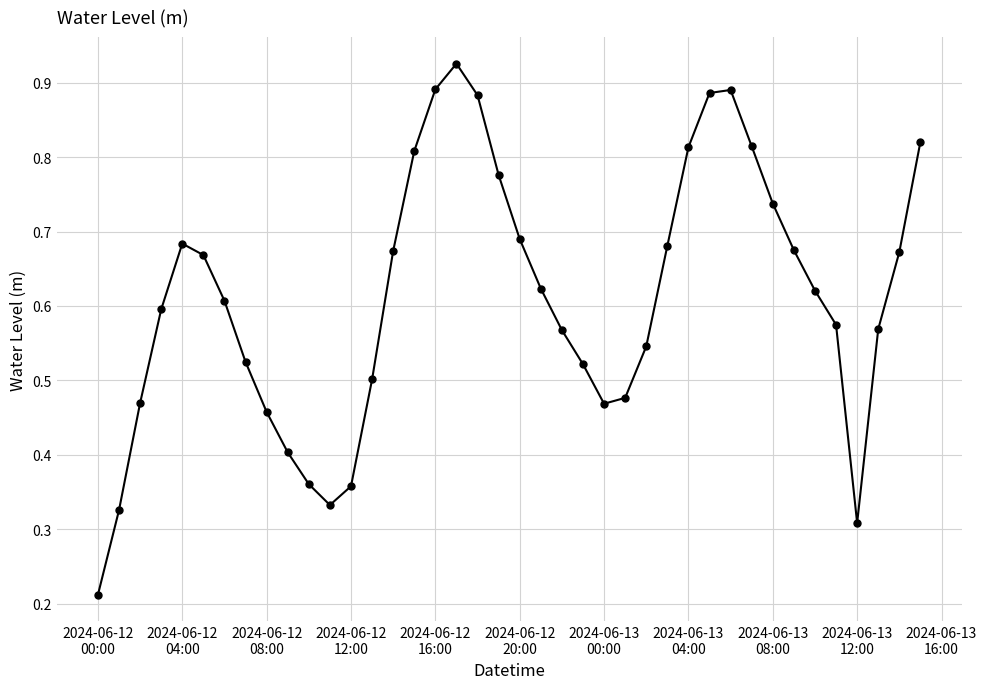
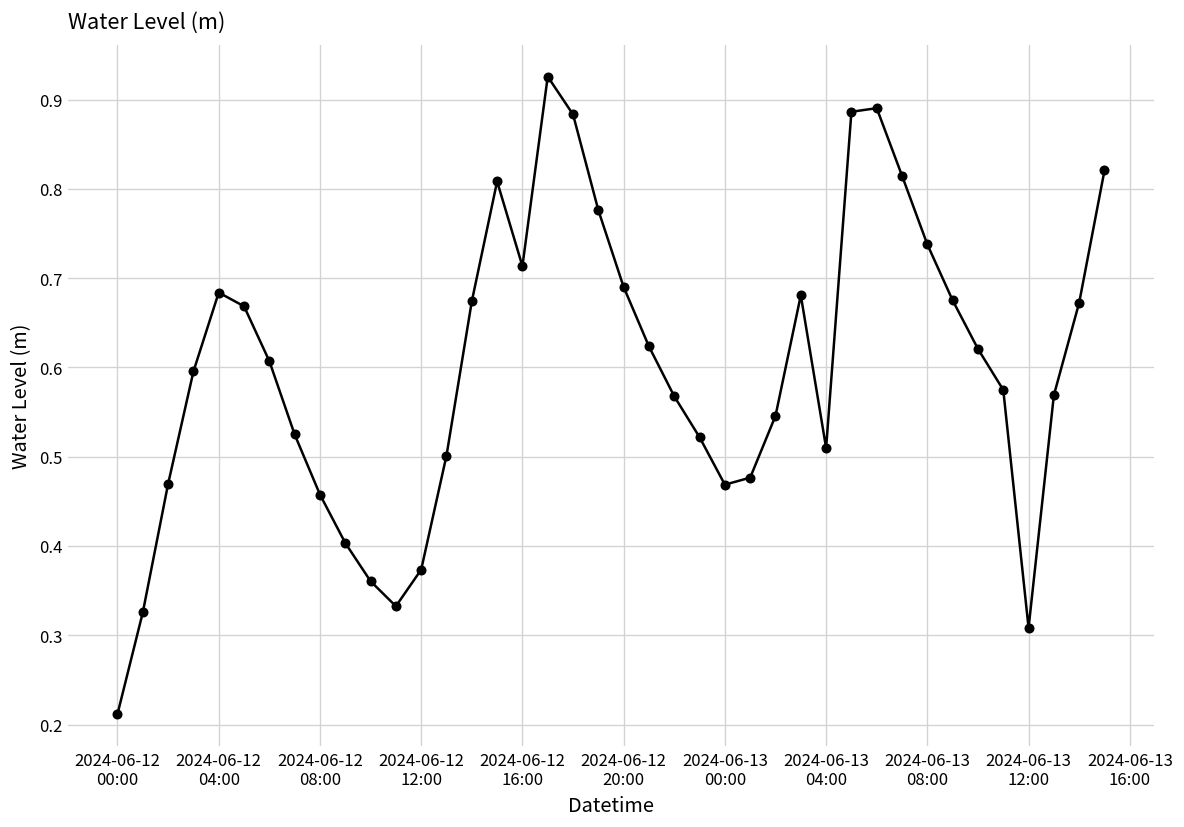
2024-06-12 12:00: 0.36 -> 0.37
2024-06-12 16:00: 0.89 -> 0.71
2024-06-13 04:00: 0.81 -> 0.51
